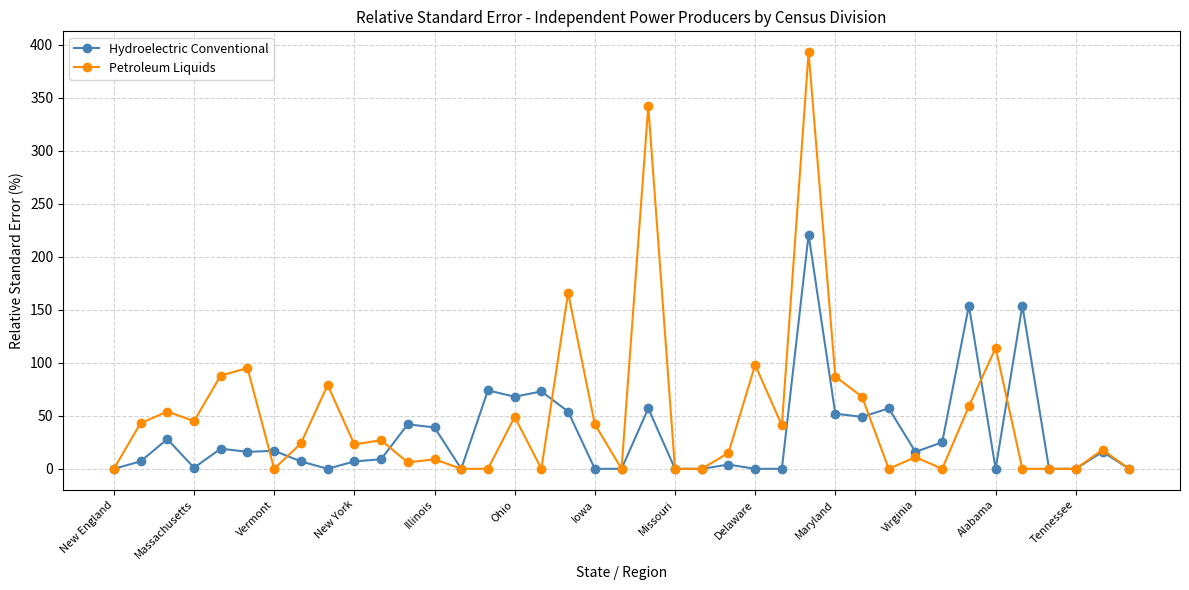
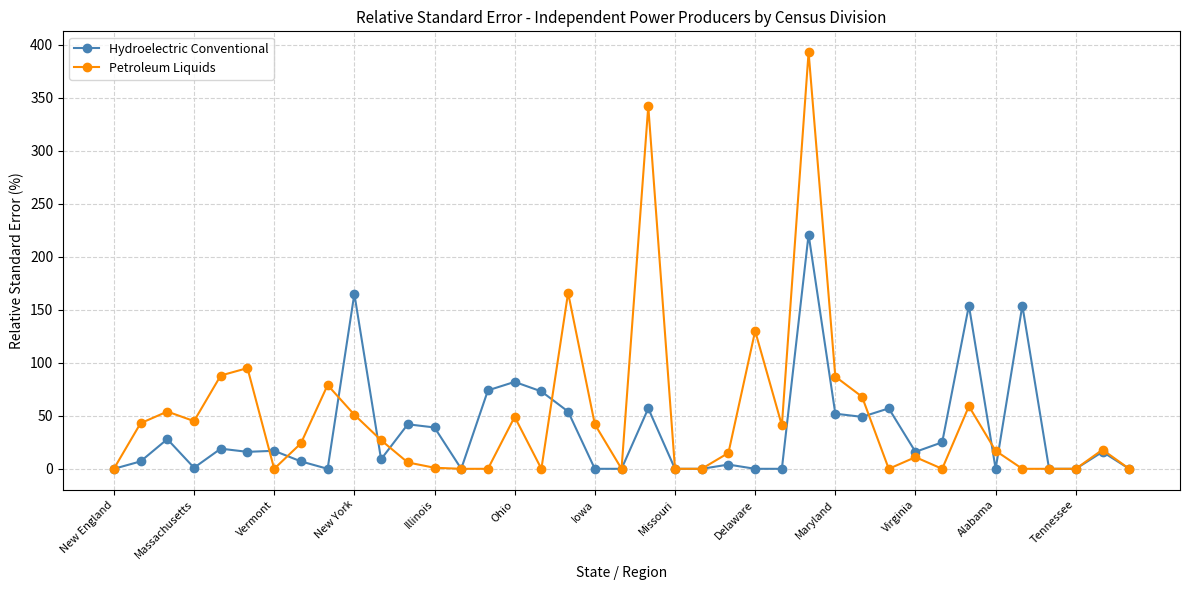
Hydroelectric Conventional, New York: 7 -> 165
Petroleum Liquids, New York: 23 -> 51
Petroleum Liquids, Illinois: 9 -> 1
Hydroelectric Conventional, Ohio: 68 -> 82
Petroleum Liquids, Delaware: 98 -> 130
Petroleum Liquids, Alabama: 114 -> 17
